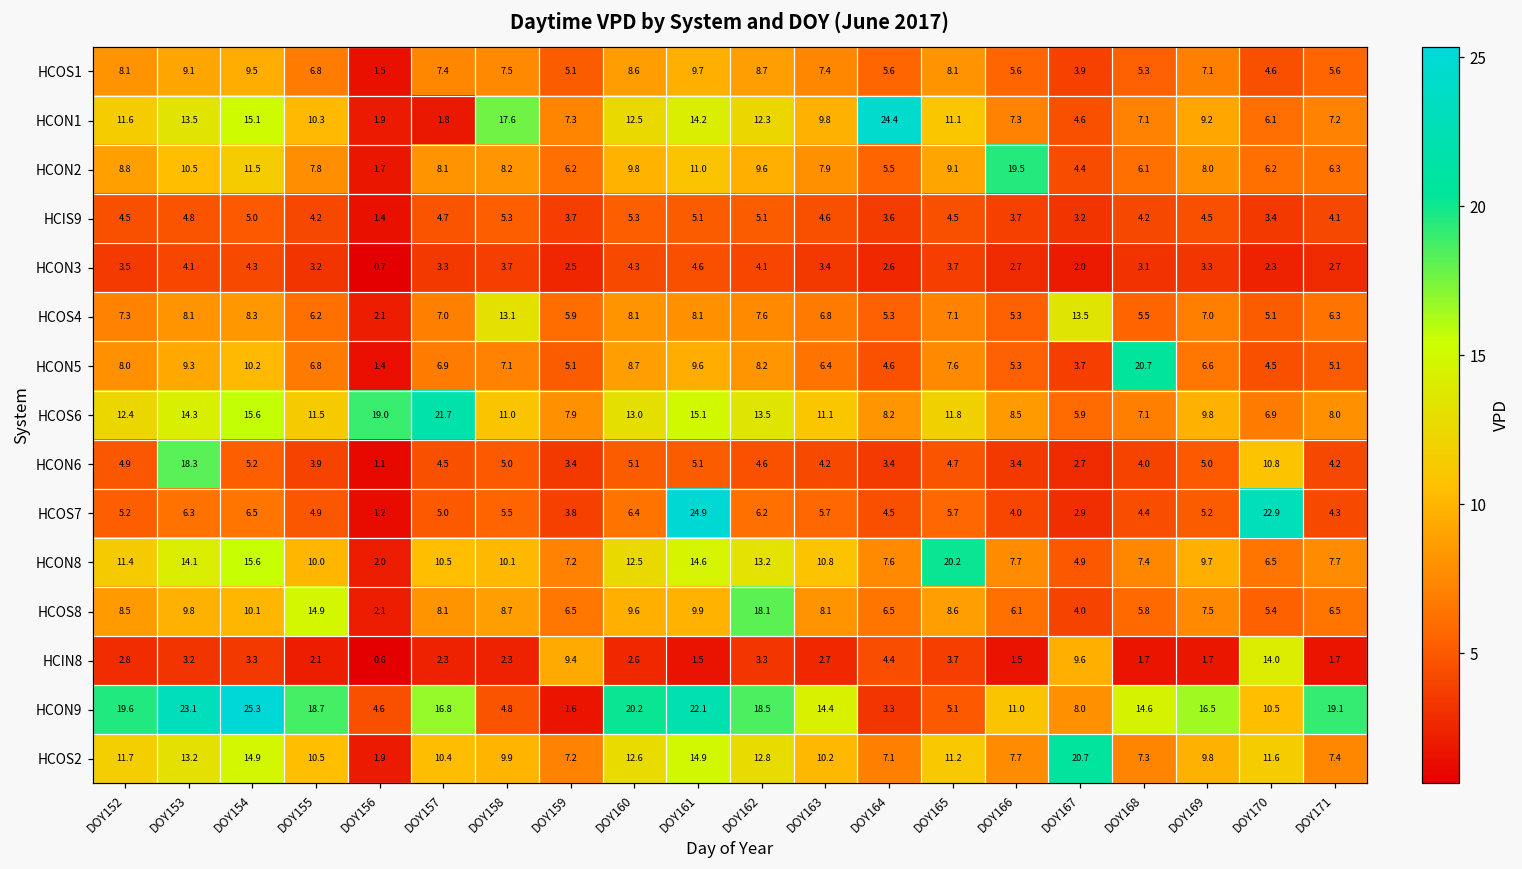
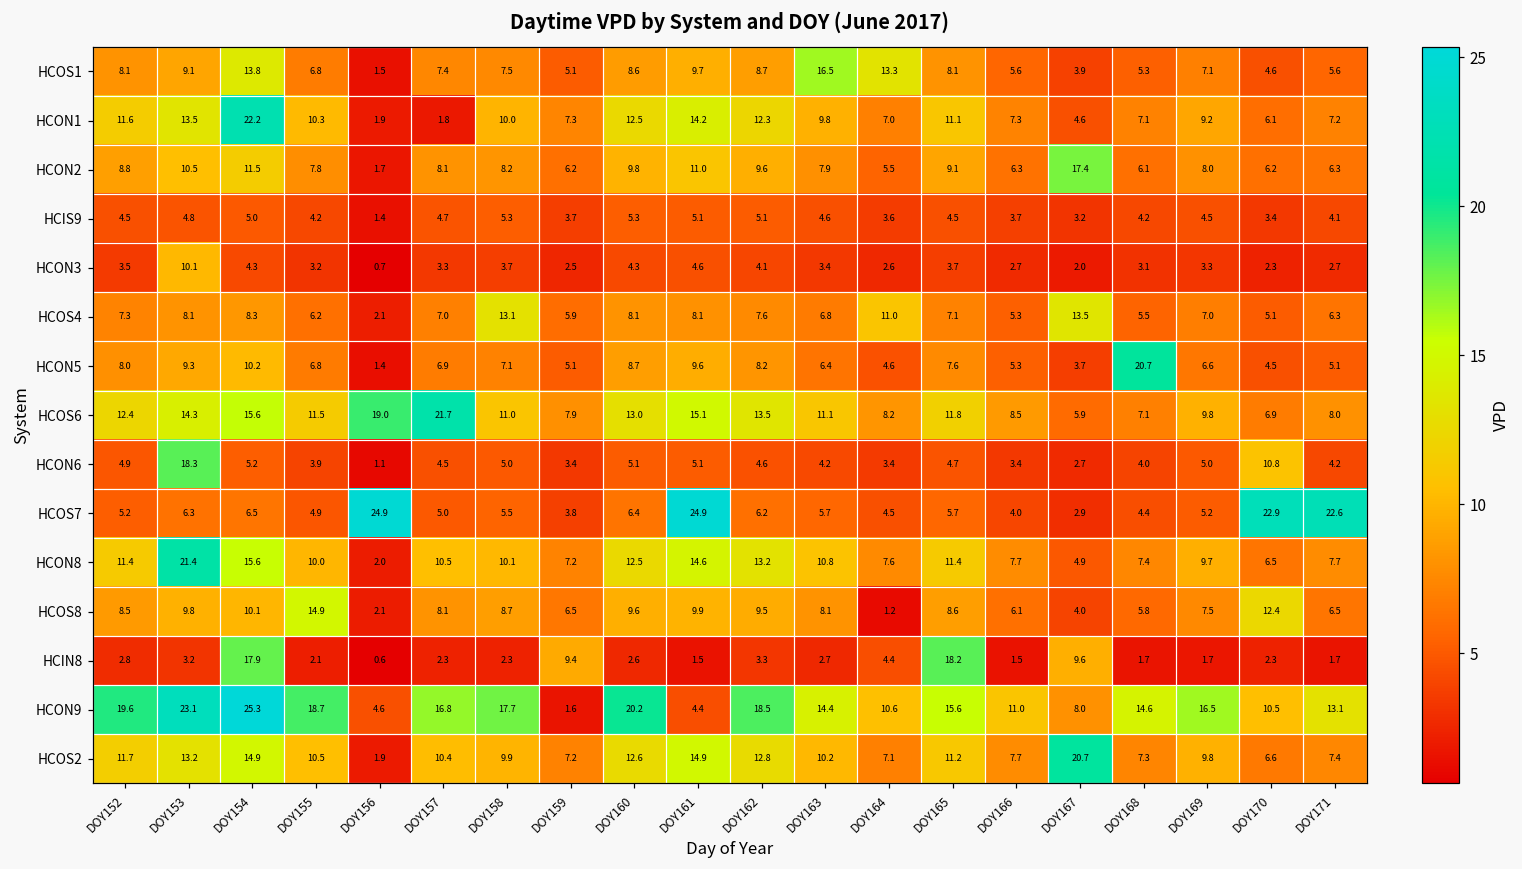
HCOS1, DOY154: 9.5 -> 13.8
HCOS1, DOY163: 7.4 -> 16.5
HCOS1, DOY164: 5.6 -> 13.3
HCON1, DOY154: 15.1 -> 22.2
HCON1, DOY158: 17.6 -> 10.0
HCON1, DOY164: 24.4 -> 7.0
HCON2, DOY166: 19.5 -> 6.3
HCON2, DOY167: 4.4 -> 17.4
HCON3, DOY153: 4.1 -> 10.1
HCOS4, DOY164: 5.3 -> 11.0
HCOS7, DOY156: 1.2 -> 24.9
HCOS7, DOY171: 4.3 -> 22.6
HCON8, DOY153: 14.1 -> 21.4
HCON8, DOY165: 20.2 -> 11.4
HCOS8, DOY162: 18.1 -> 9.5
HCOS8, DOY164: 6.5 -> 1.2
HCOS8, DOY170: 5.4 -> 12.4
HCIN8, DOY154: 3.3 -> 17.9
HCIN8, DOY165: 3.7 -> 18.2
HCIN8, DOY170: 14.0 -> 2.3
HCON9, DOY158: 4.8 -> 17.7
HCON9, DOY161: 22.1 -> 4.4
HCON9, DOY164: 3.3 -> 10.6
HCON9, DOY165: 5.1 -> 15.6
HCON9, DOY171: 19.1 -> 13.1
HCOS2, DOY170: 11.6 -> 6.6
